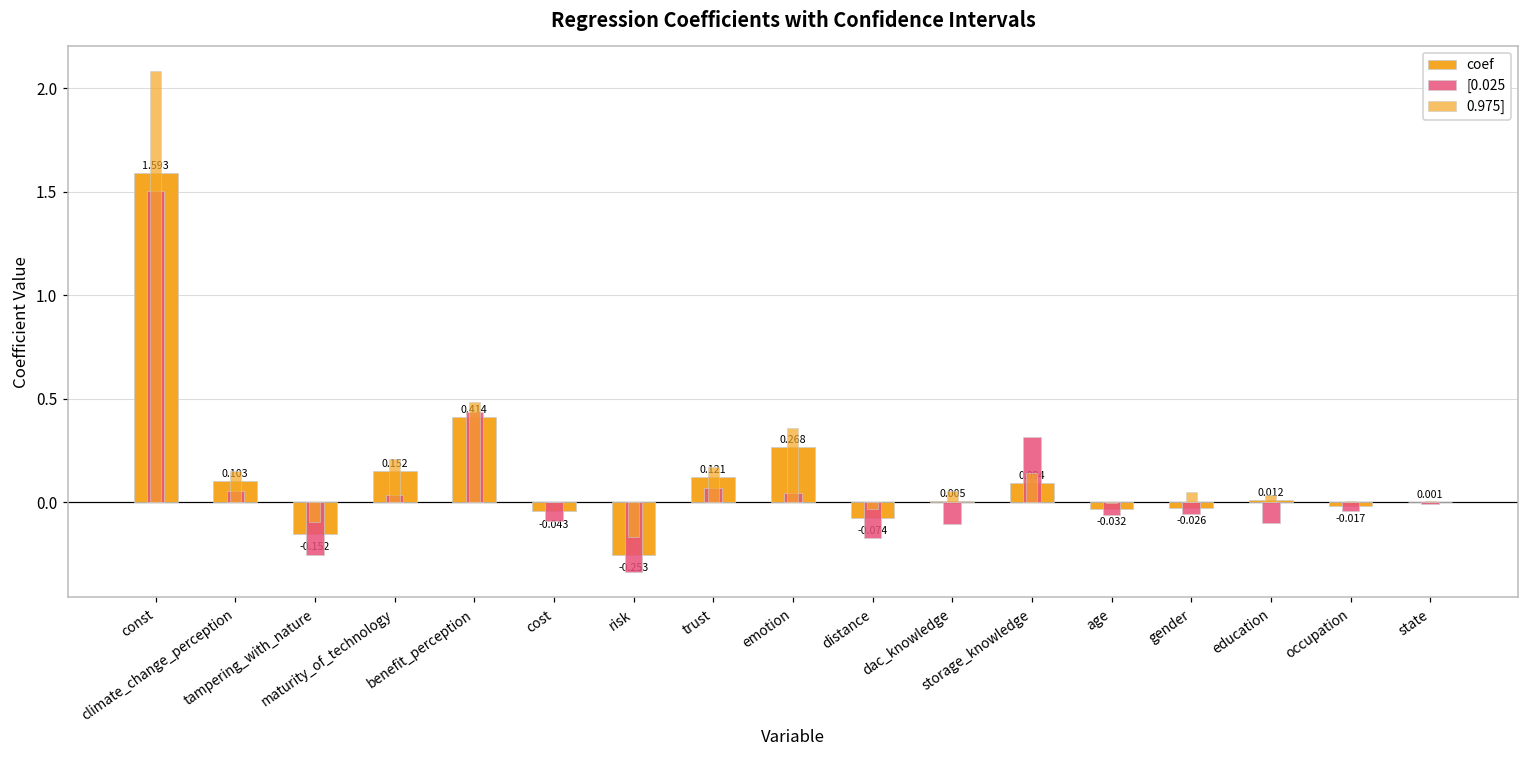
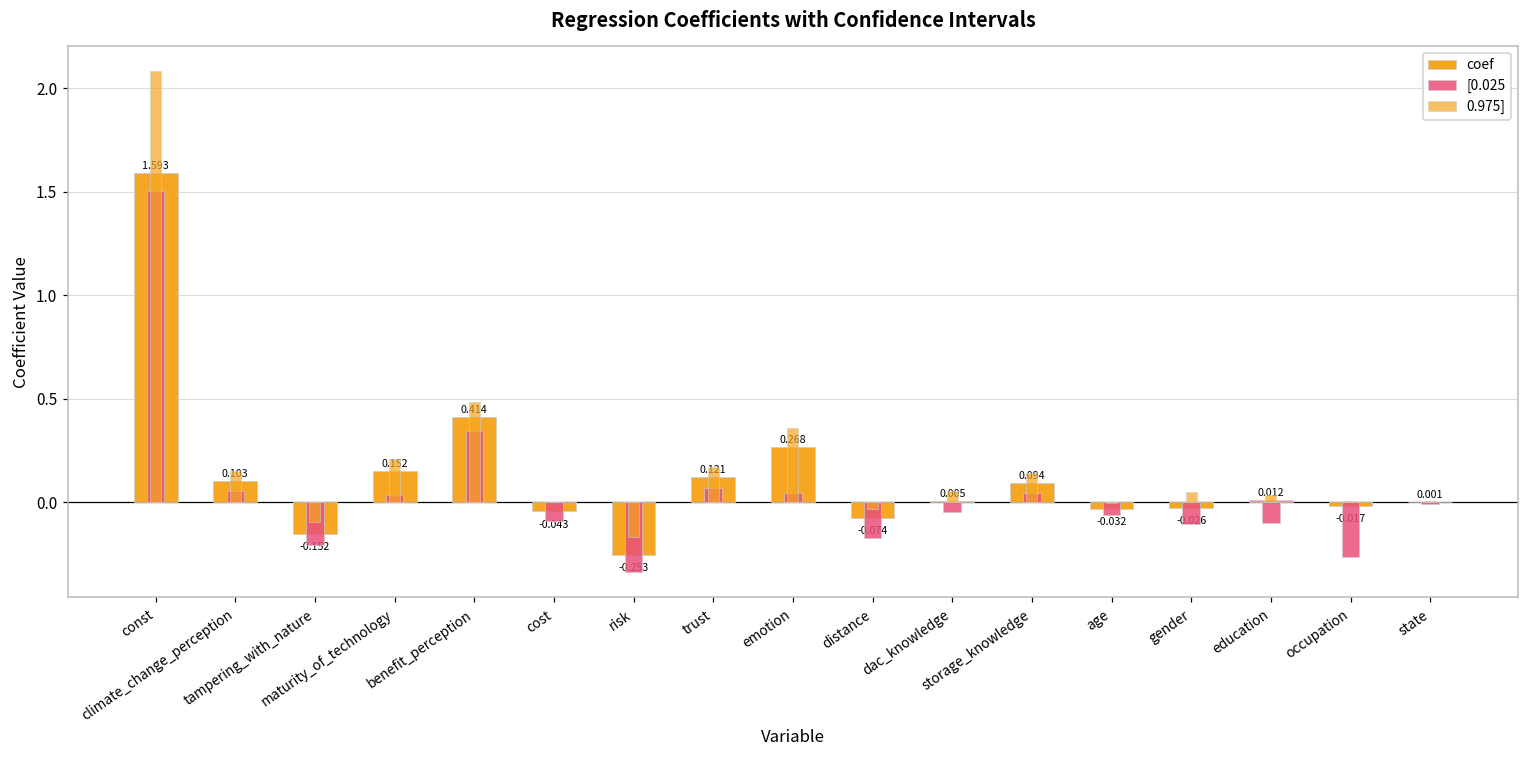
[0.025, tampering_with_nature: -0.25 -> -0.21
[0.025, benefit_perception: 0.44 -> 0.34
[0.025, dac_knowledge: -0.11 -> -0.05
[0.025, storage_knowledge: 0.32 -> 0.05
[0.025, gender: -0.05 -> -0.10
[0.025, occupation: -0.04 -> -0.26
